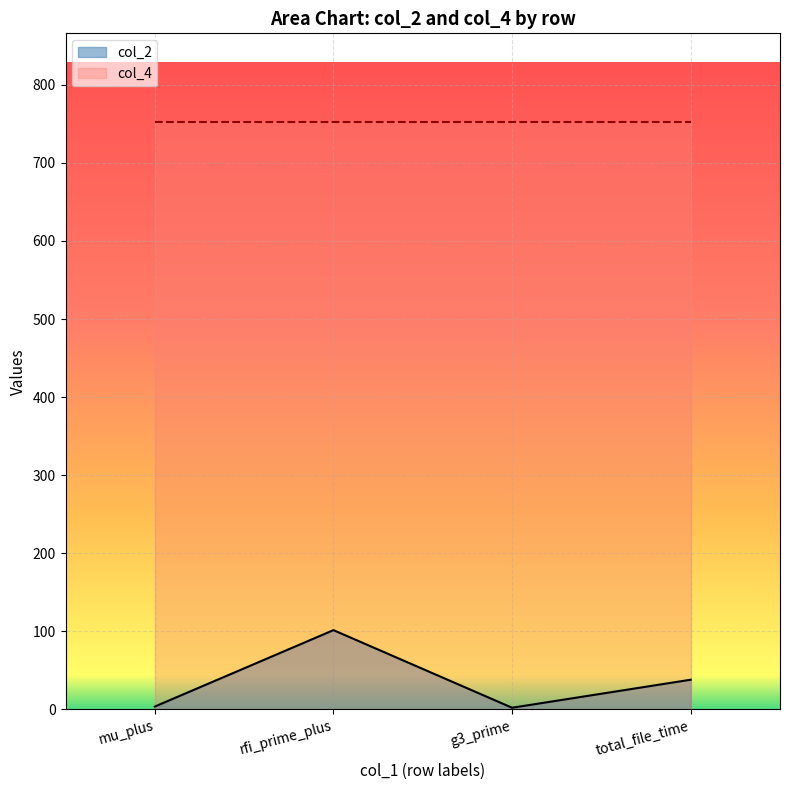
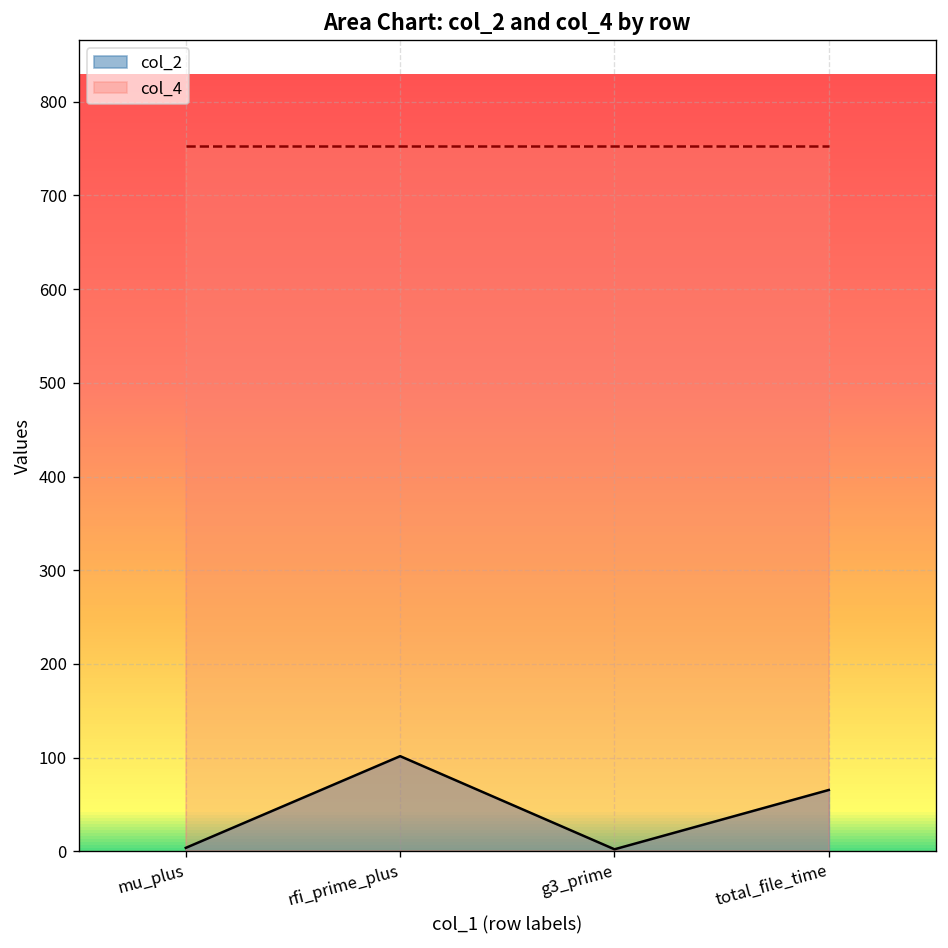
col_2, total_file_time: 40 -> 70
